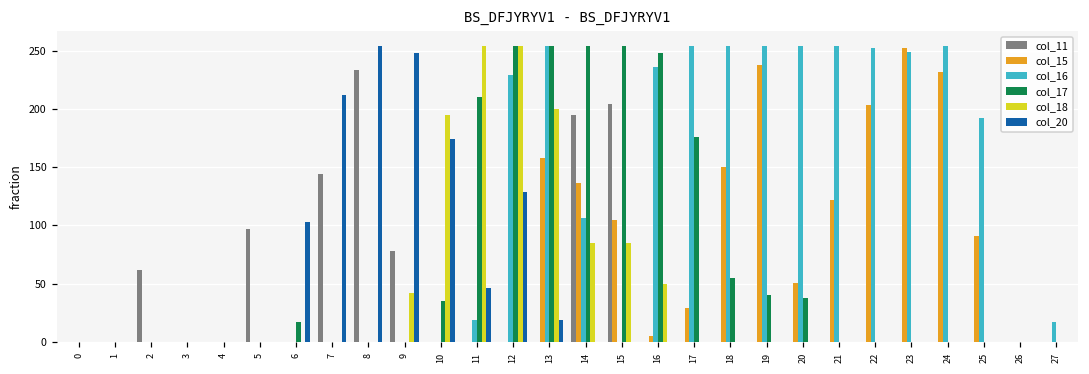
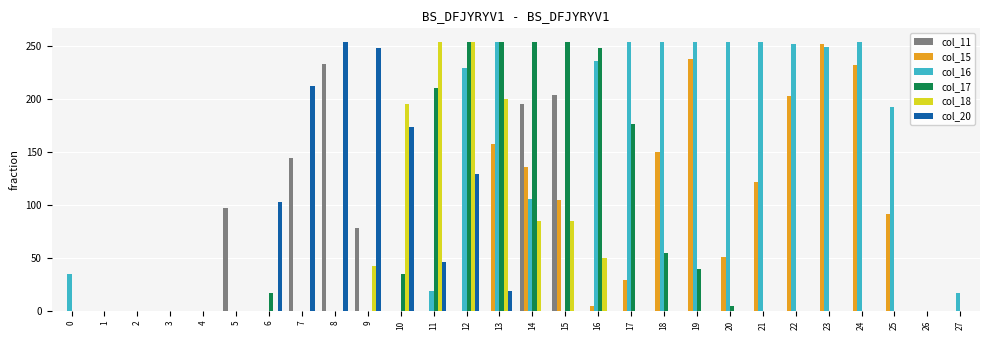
col_16, 0: 0 -> 35
col_11, 2: 61 -> 0
col_17, 20: 38 -> 5
